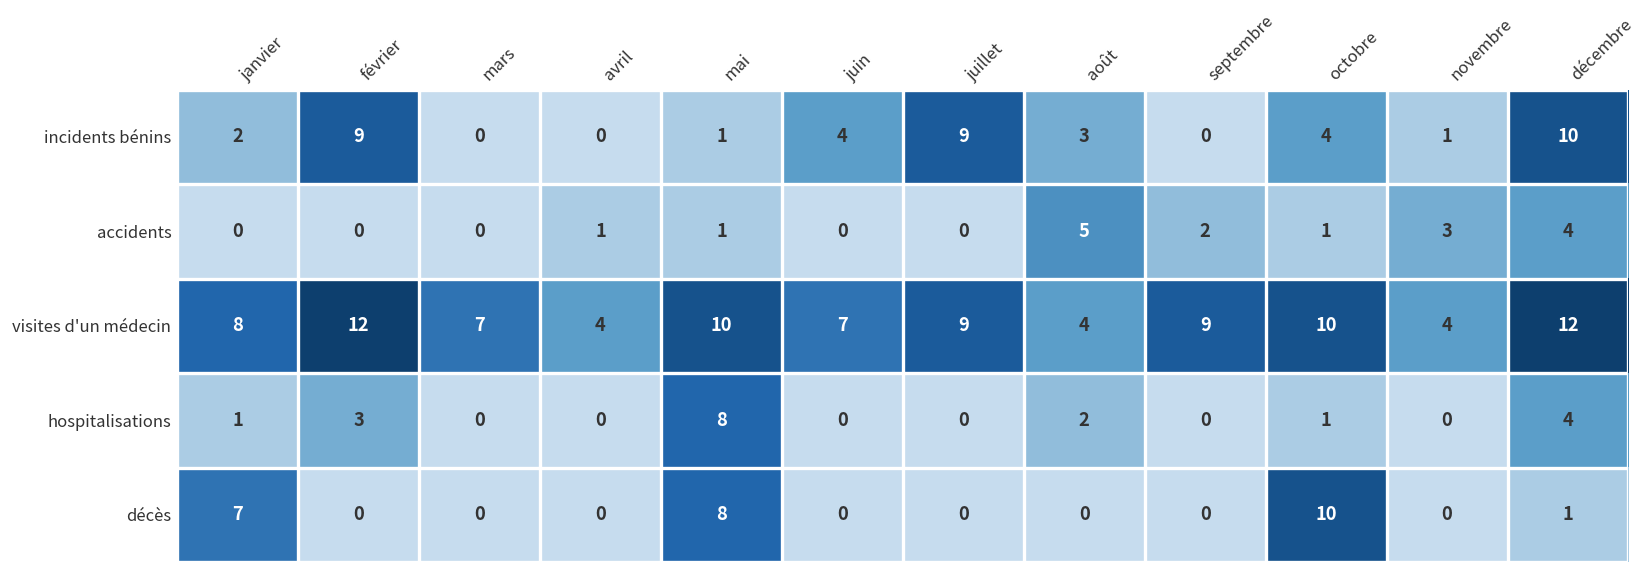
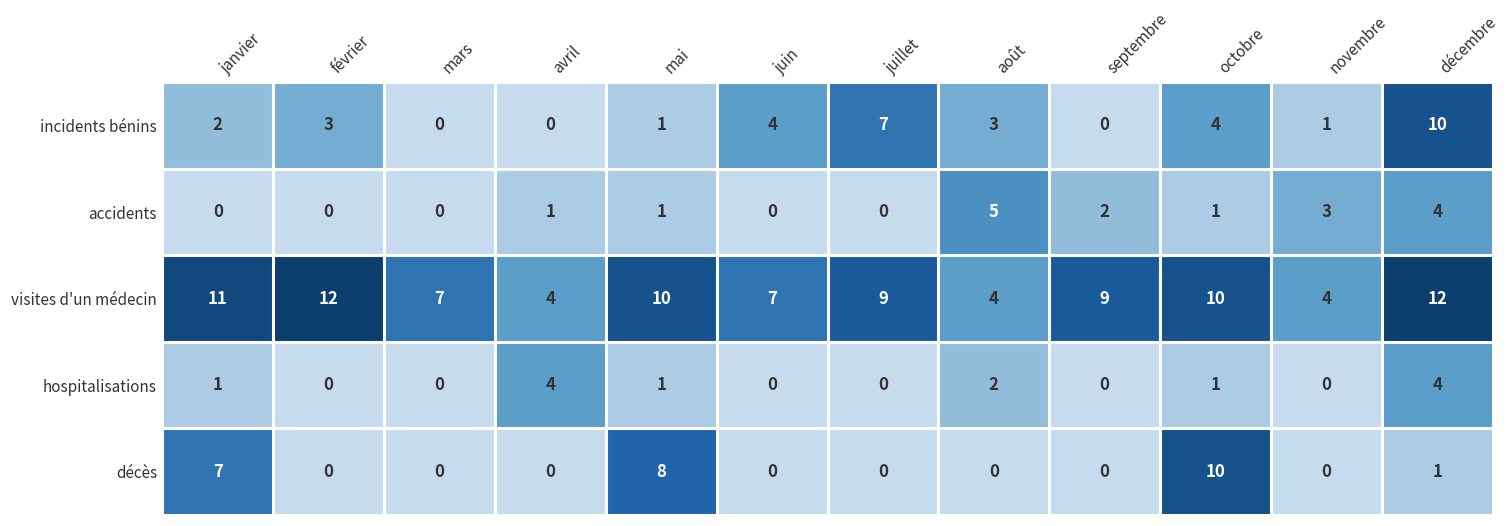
incidents bénins, février: 9 -> 3
incidents bénins, juillet: 9 -> 7
visites d'un médecin, janvier: 8 -> 11
hospitalisations, février: 3 -> 0
hospitalisations, avril: 0 -> 4
hospitalisations, mai: 8 -> 1
